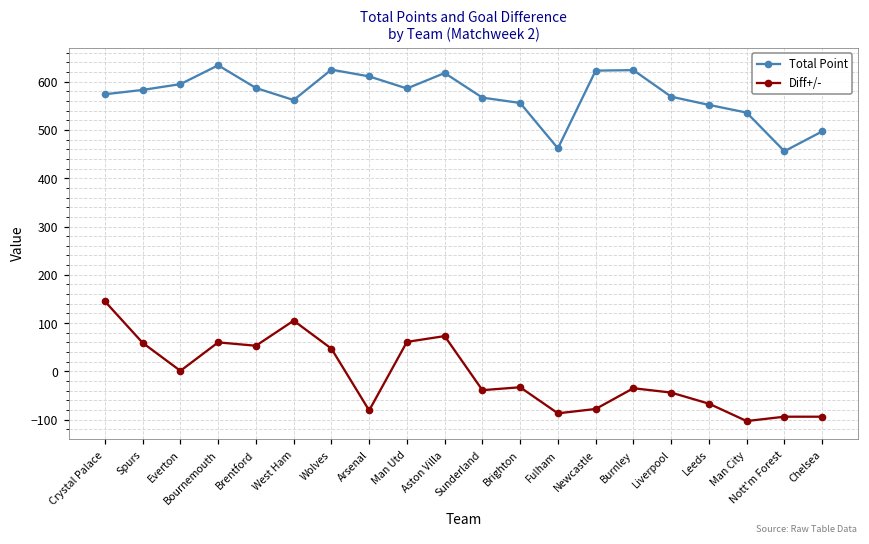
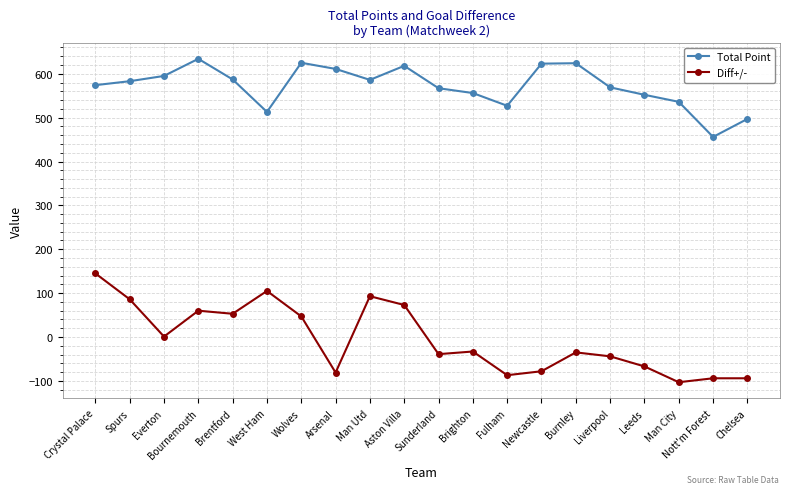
Diff+/-, Spurs: 60 -> 90
Total Point, West Ham: 560 -> 510
Diff+/-, Man Utd: 60 -> 90
Total Point, Fulham: 460 -> 530
